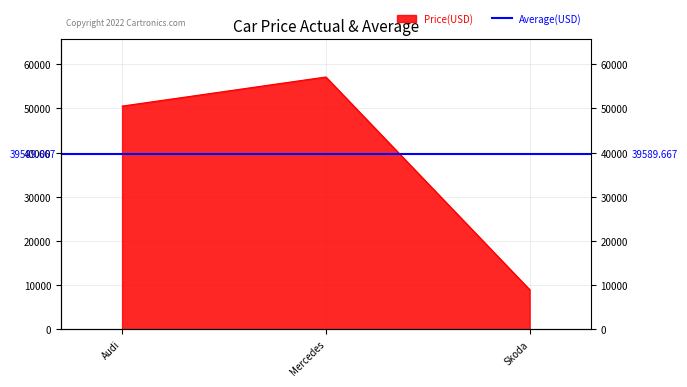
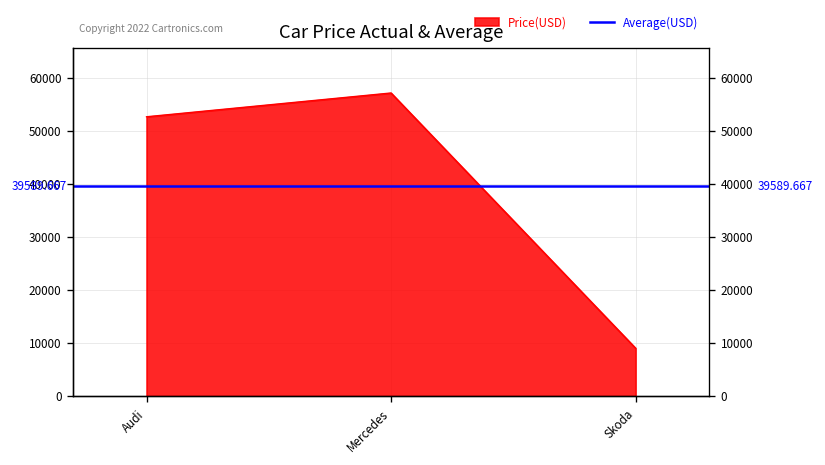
Audi: 51000 -> 53000
